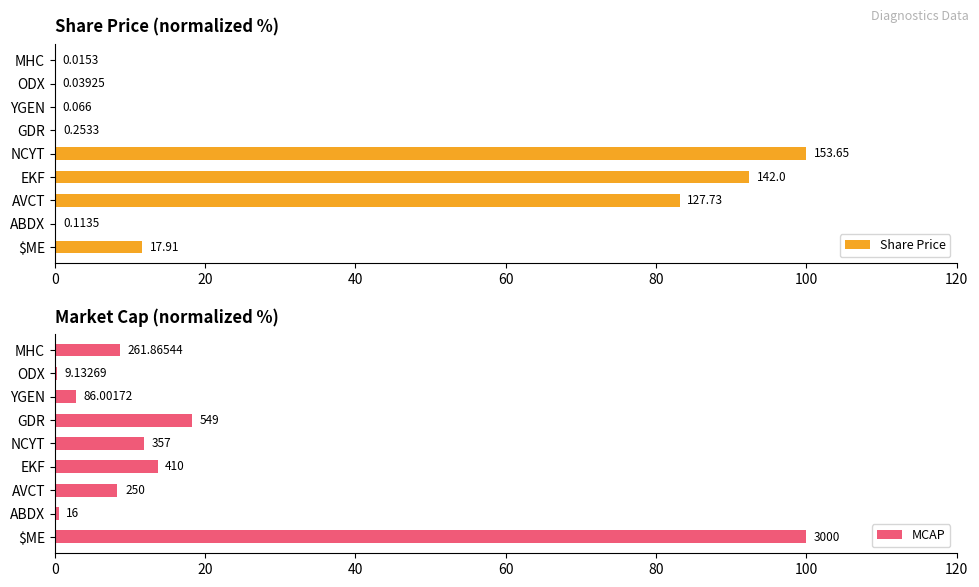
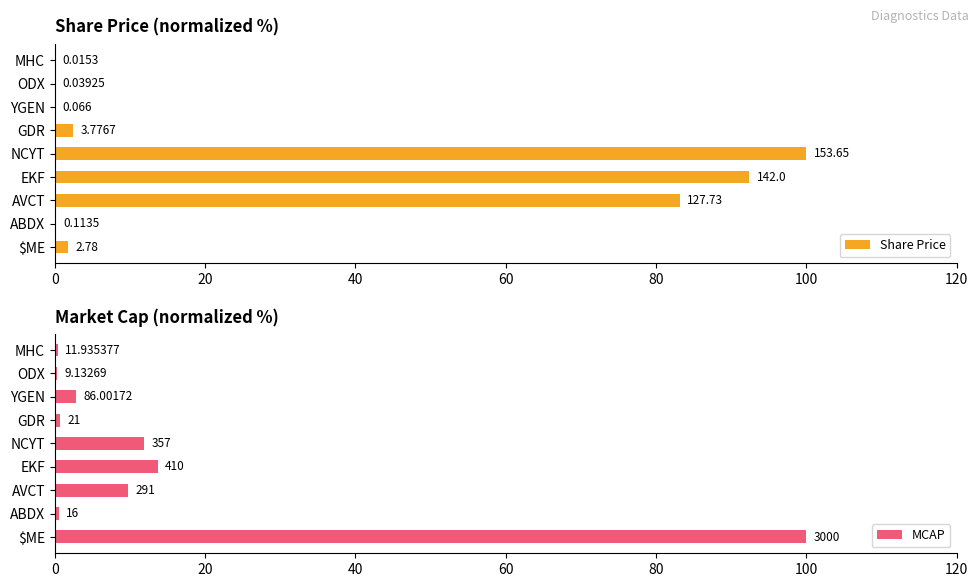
Share Price (normalized %), GDR: 0.2533 -> 3.7767
Share Price (normalized %), $ME: 17.91 -> 2.78
Market Cap (normalized %), MHC: 261.86544 -> 11.935377
Market Cap (normalized %), GDR: 549 -> 21
Market Cap (normalized %), AVCT: 250 -> 291
